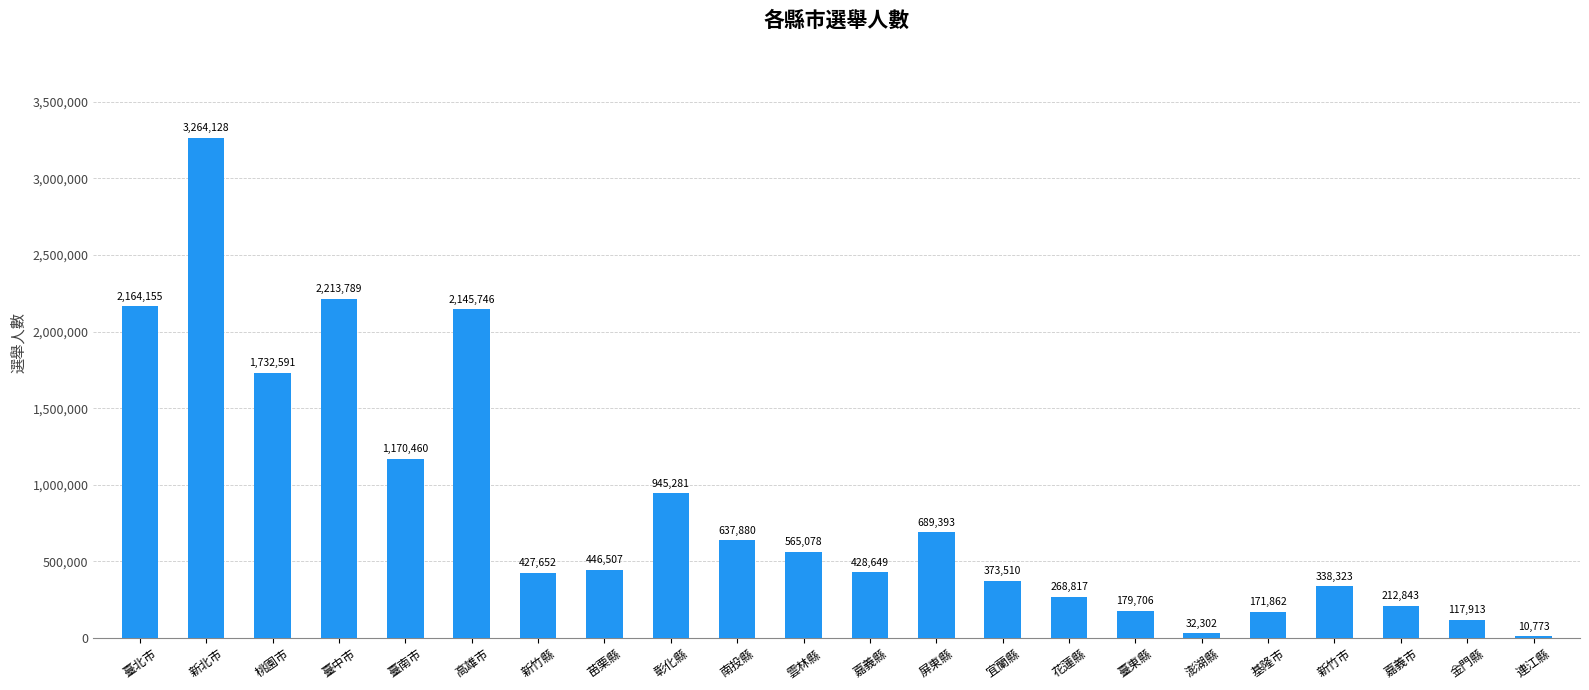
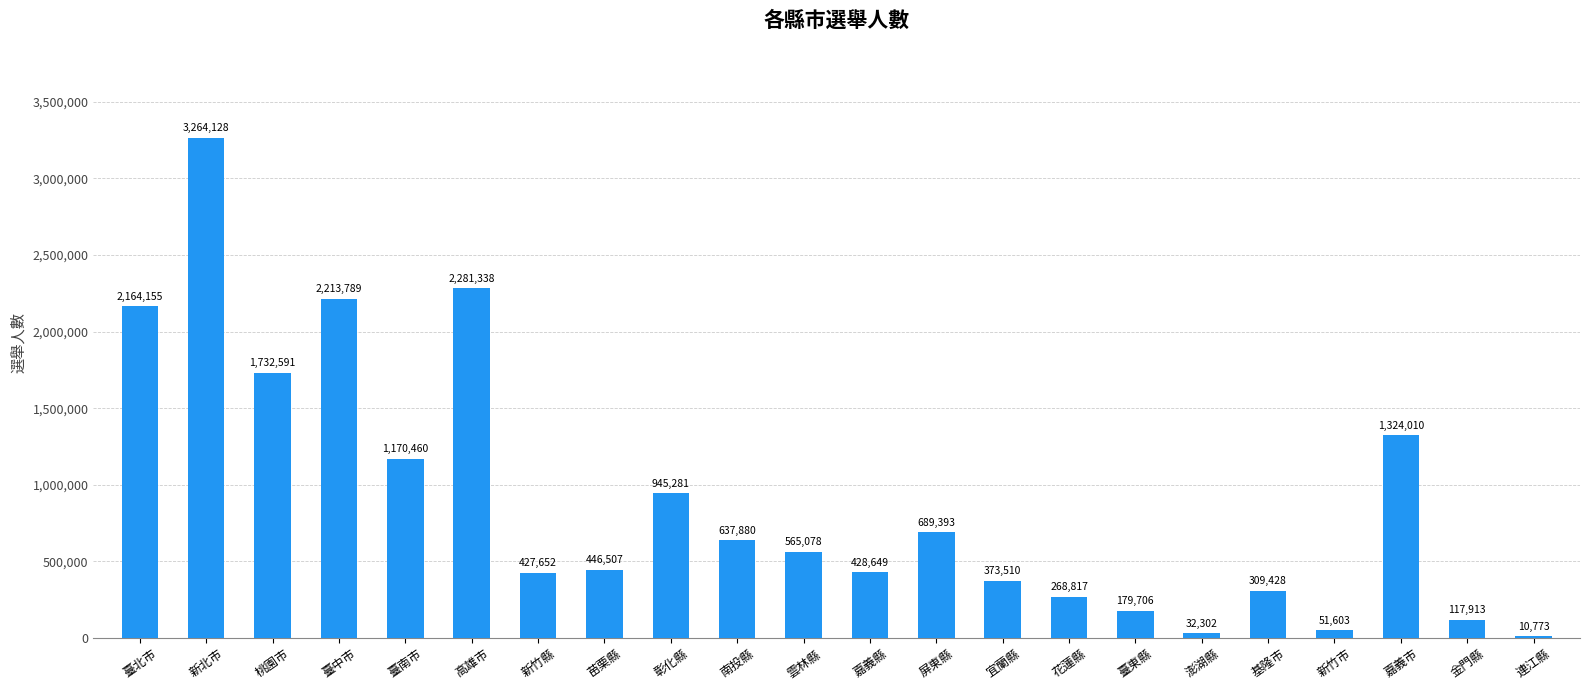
高雄市: 2,145,746 -> 2,281,338
基隆市: 171,862 -> 309,428
新竹市: 338,323 -> 51,603
嘉義市: 212,843 -> 1,324,010
